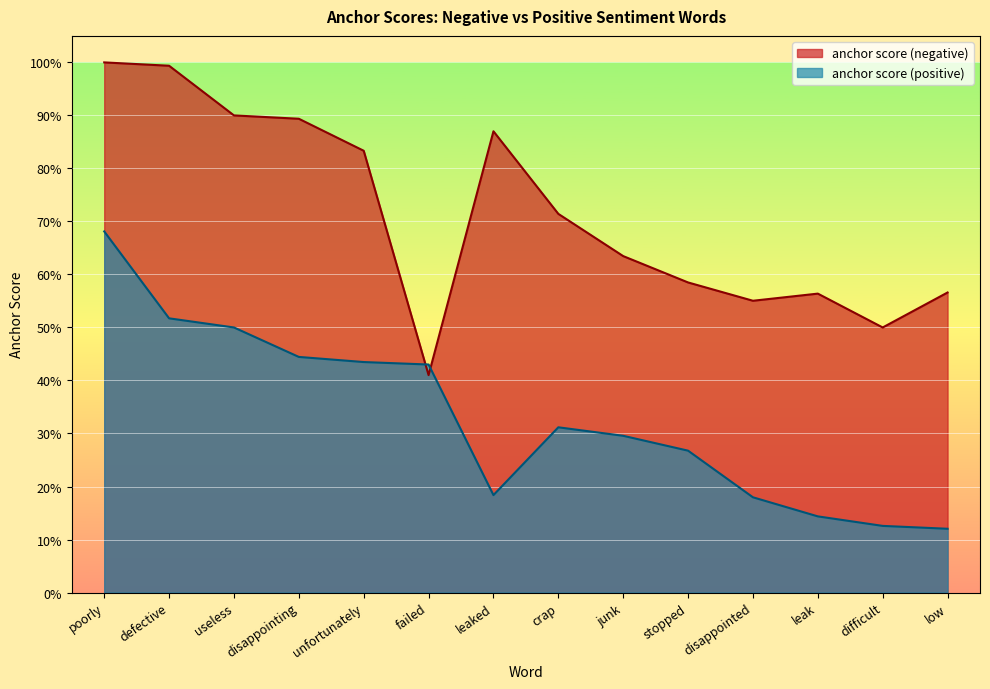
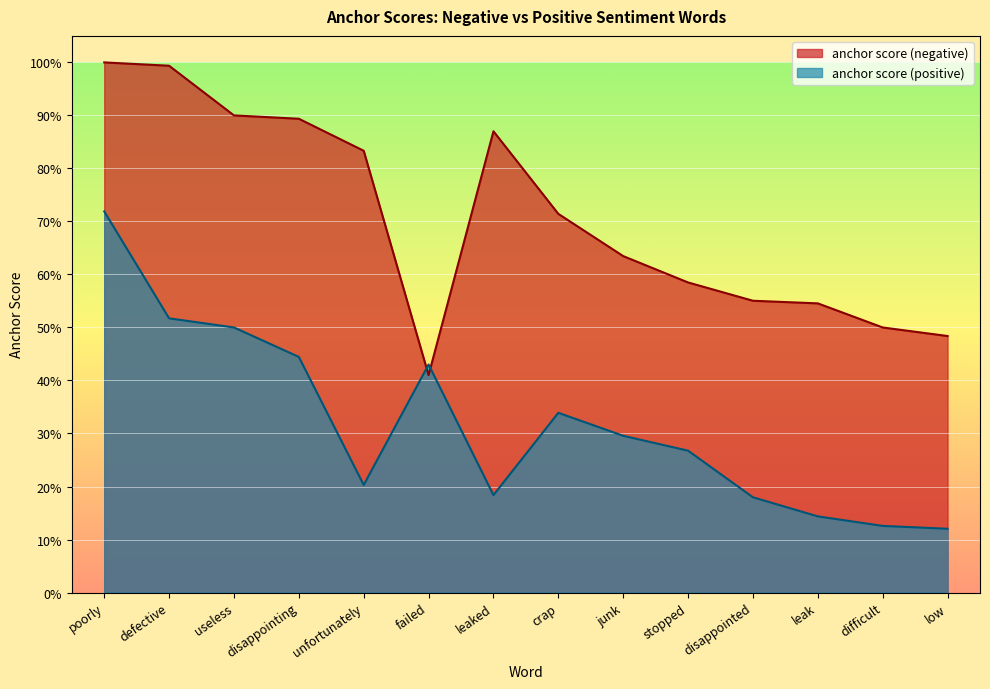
anchor score (positive), poorly: 68% -> 72%
anchor score (positive), unfortunately: 43% -> 20%
anchor score (positive), crap: 31% -> 34%
anchor score (negative), leak: 56% -> 55%
anchor score (negative), low: 57% -> 48%
